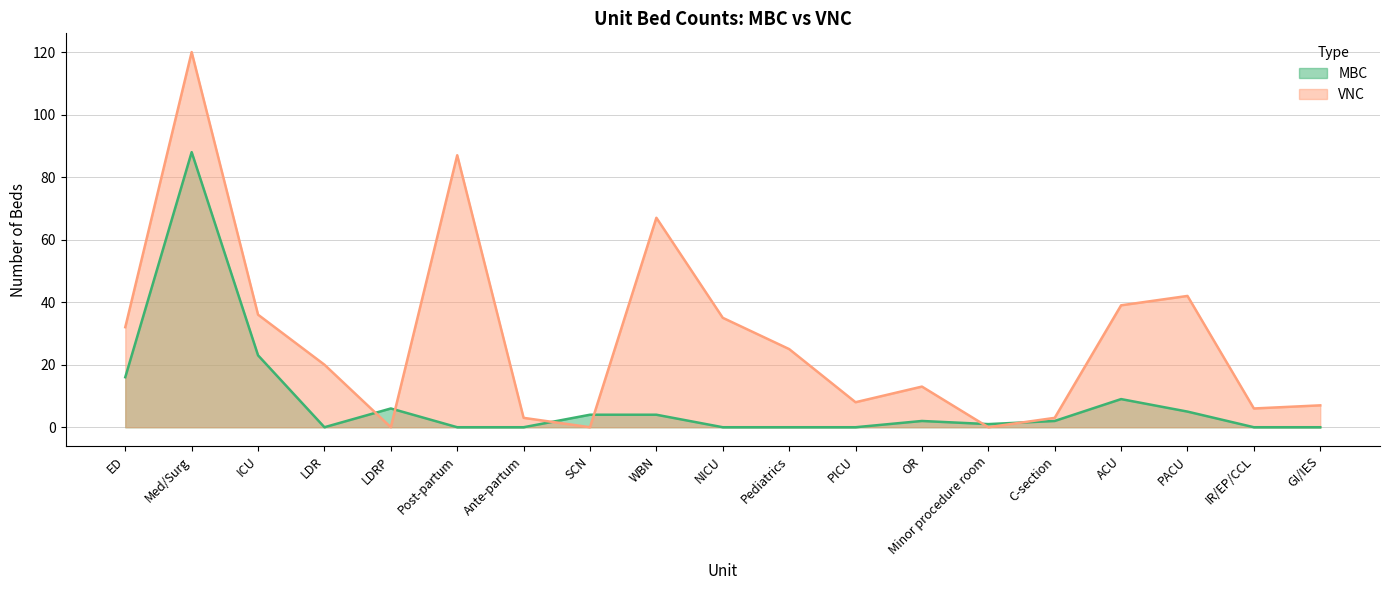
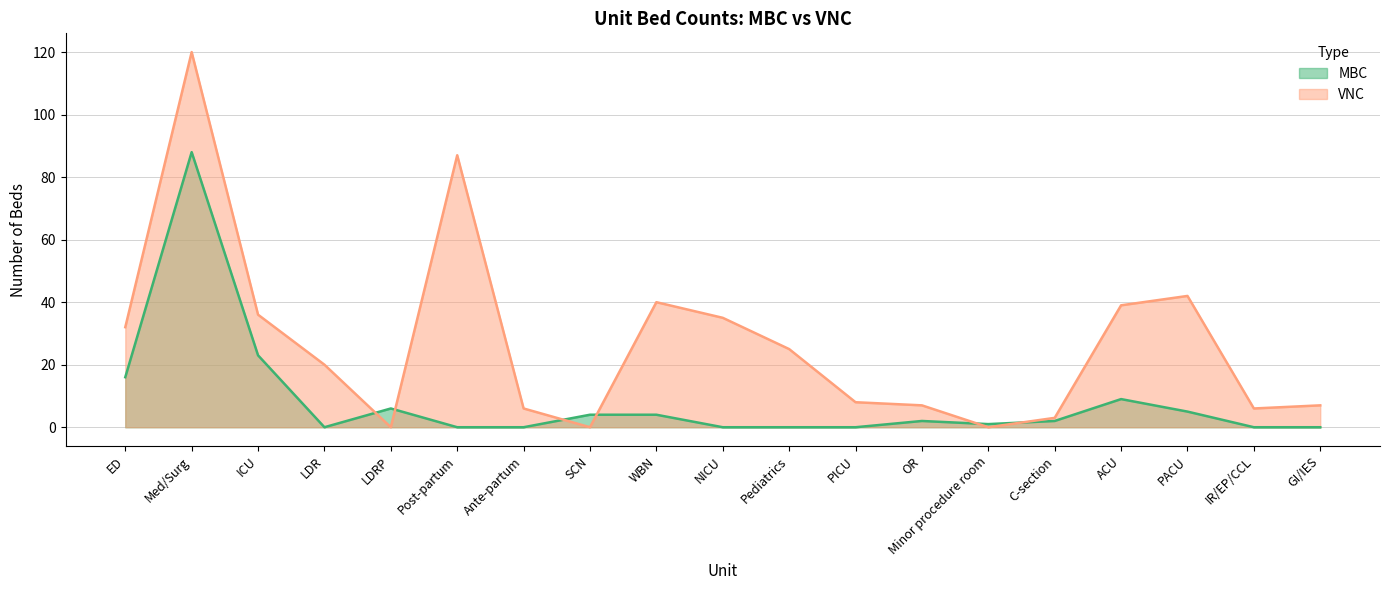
VNC, Ante-partum: 3 -> 6
VNC, WBN: 67 -> 40
VNC, OR: 13 -> 7
